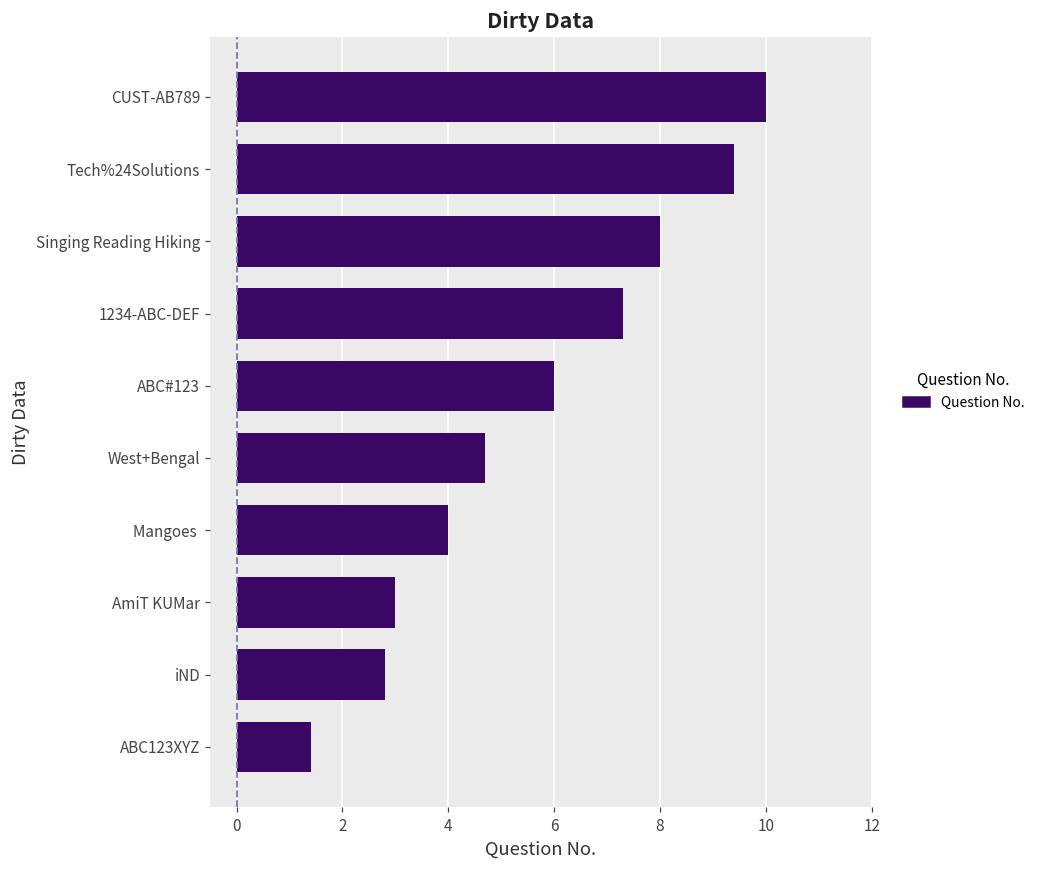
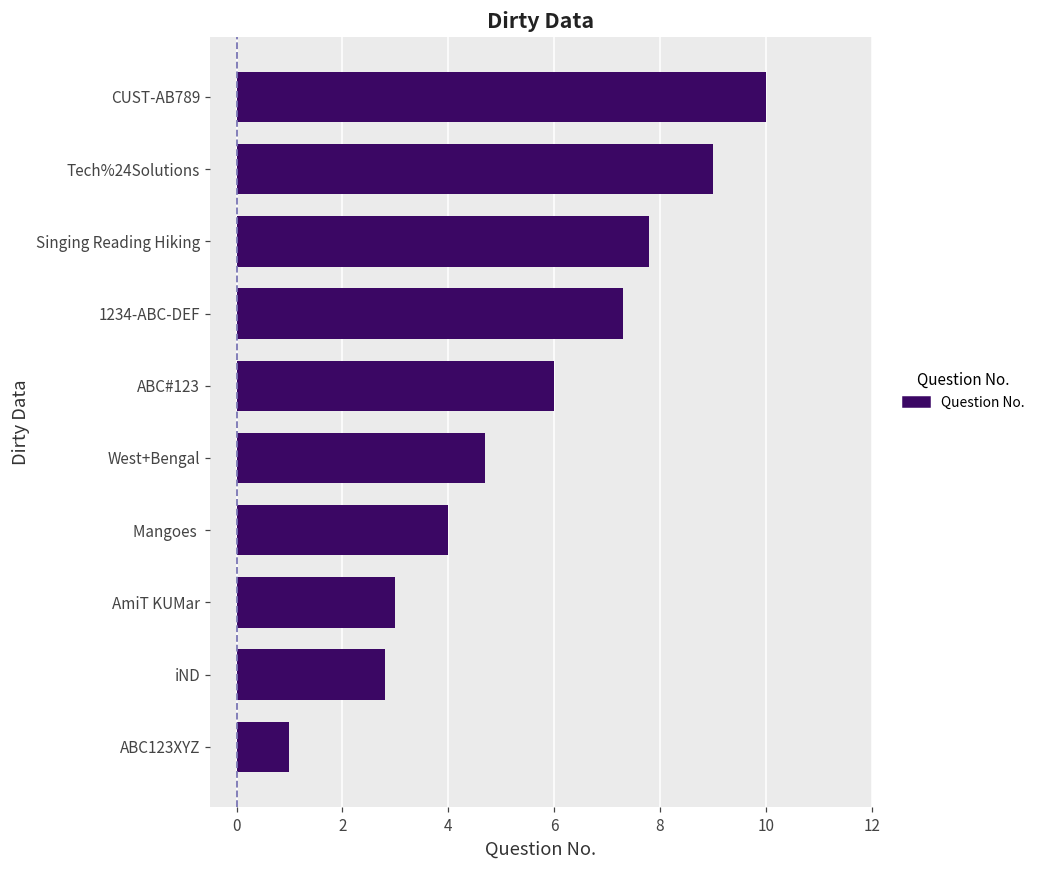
Tech%24Solutions: 9.4 -> 9.0
Singing Reading Hiking: 8.0 -> 7.8
ABC123XYZ: 1.4 -> 1.0
